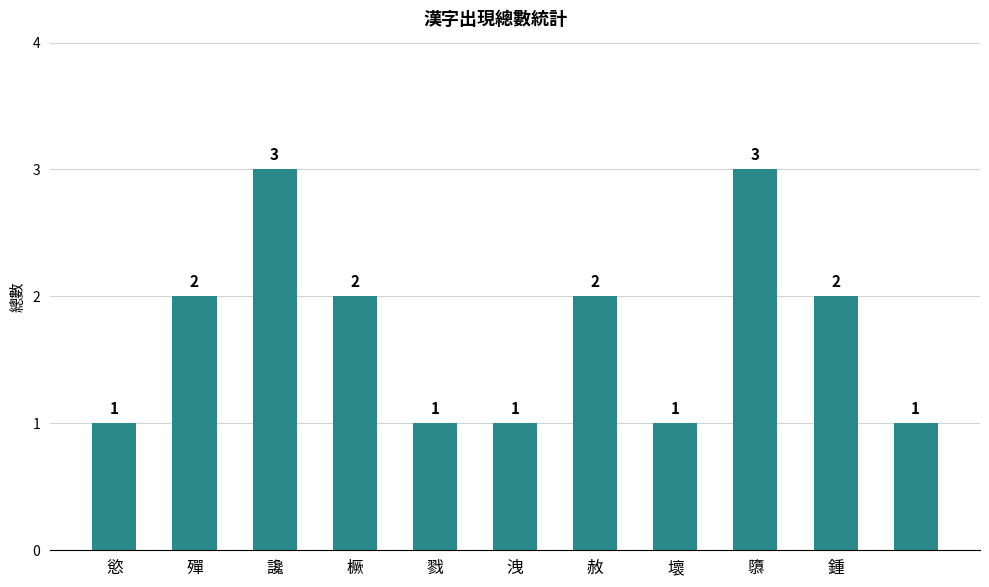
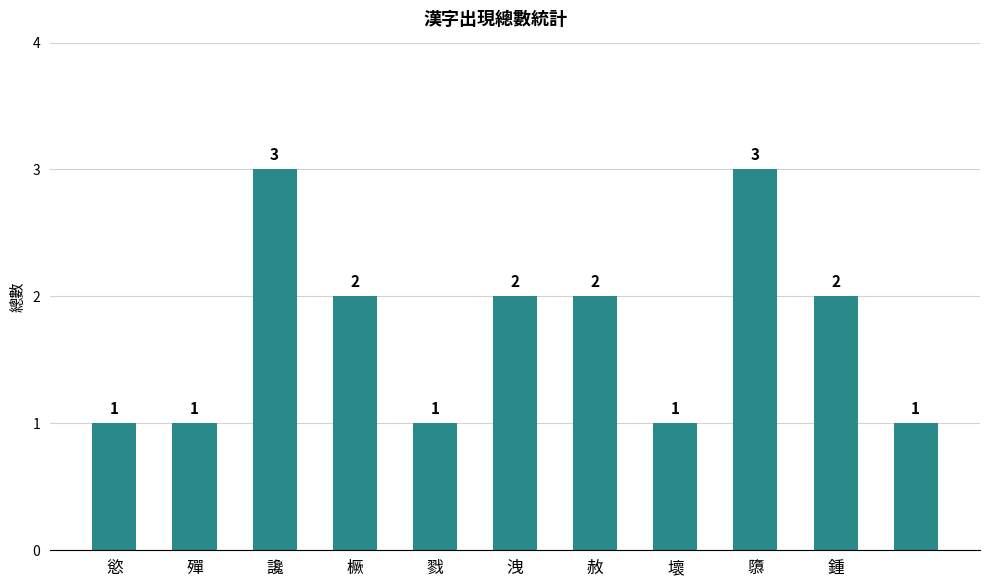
殫: 2 -> 1
洩: 1 -> 2
